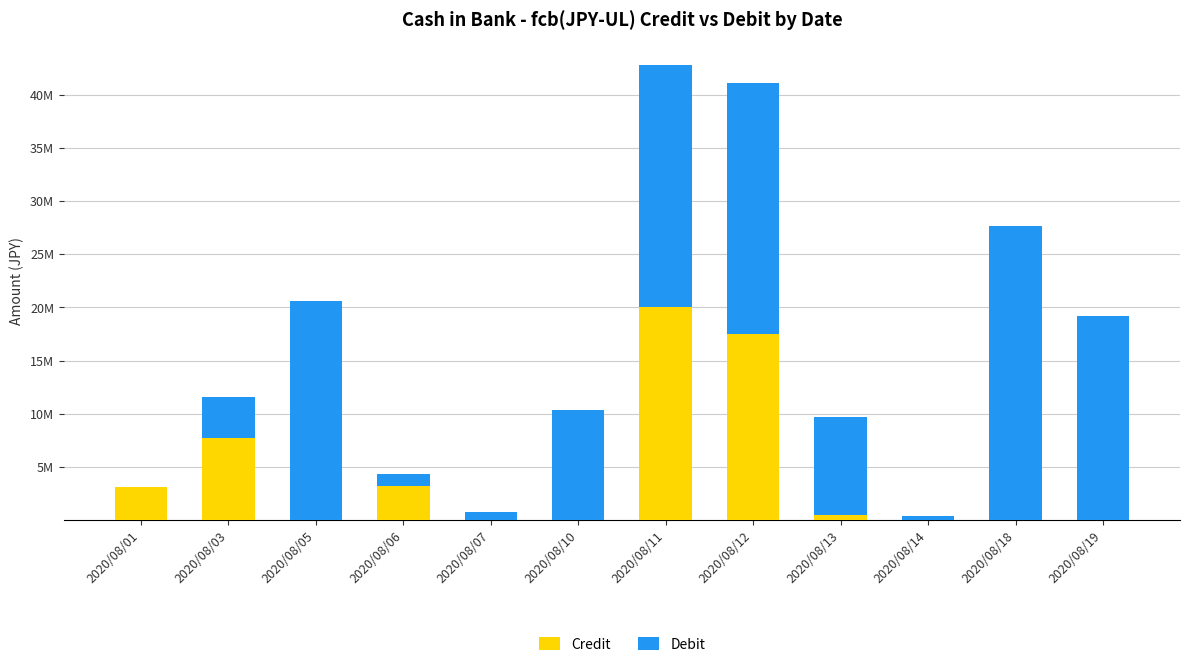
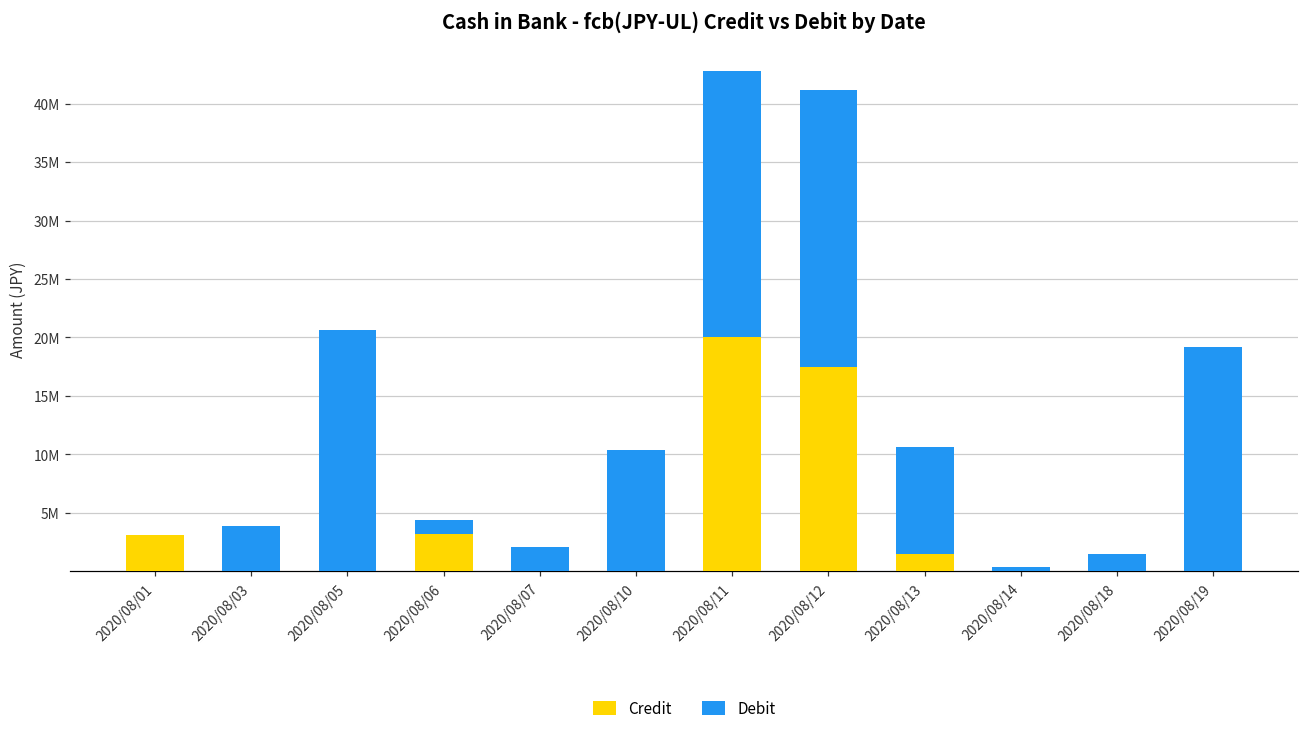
Credit, 2020/08/03: 7700000 -> 0
Debit, 2020/08/07: 700000 -> 2100000
Credit, 2020/08/13: 500000 -> 1400000
Debit, 2020/08/18: 27700000 -> 1400000
